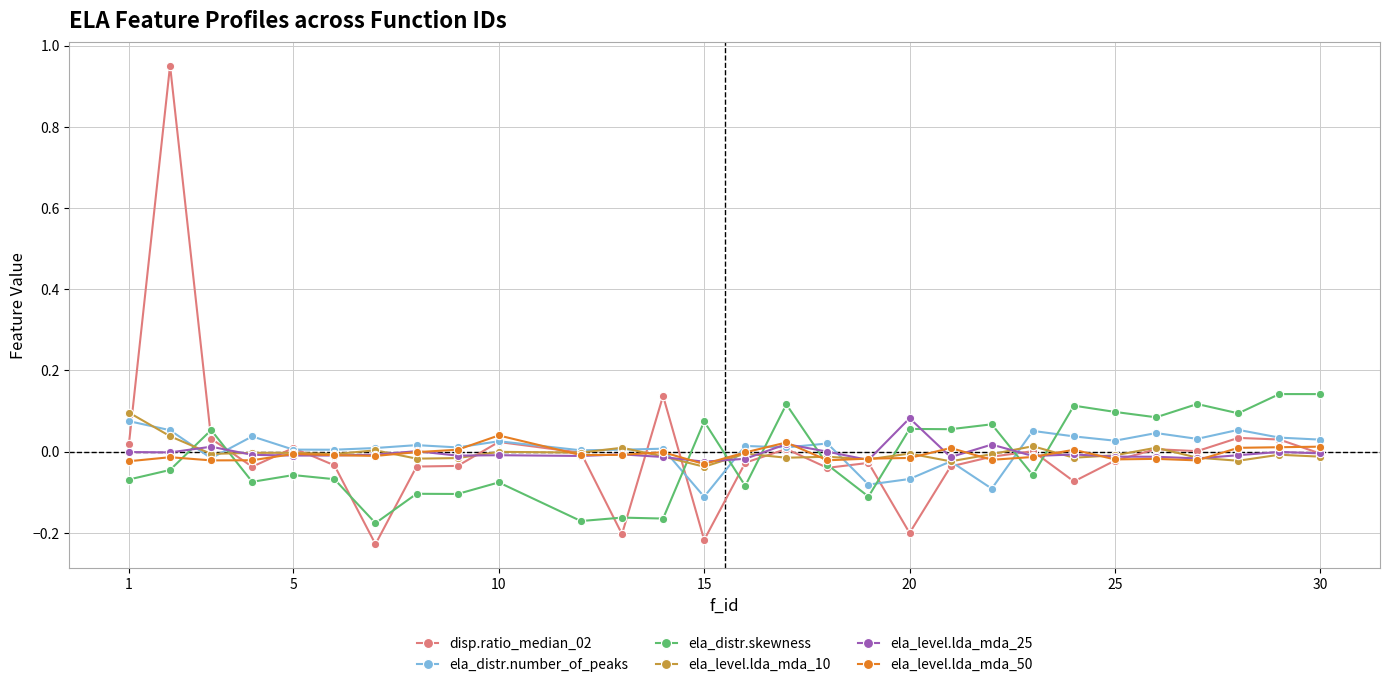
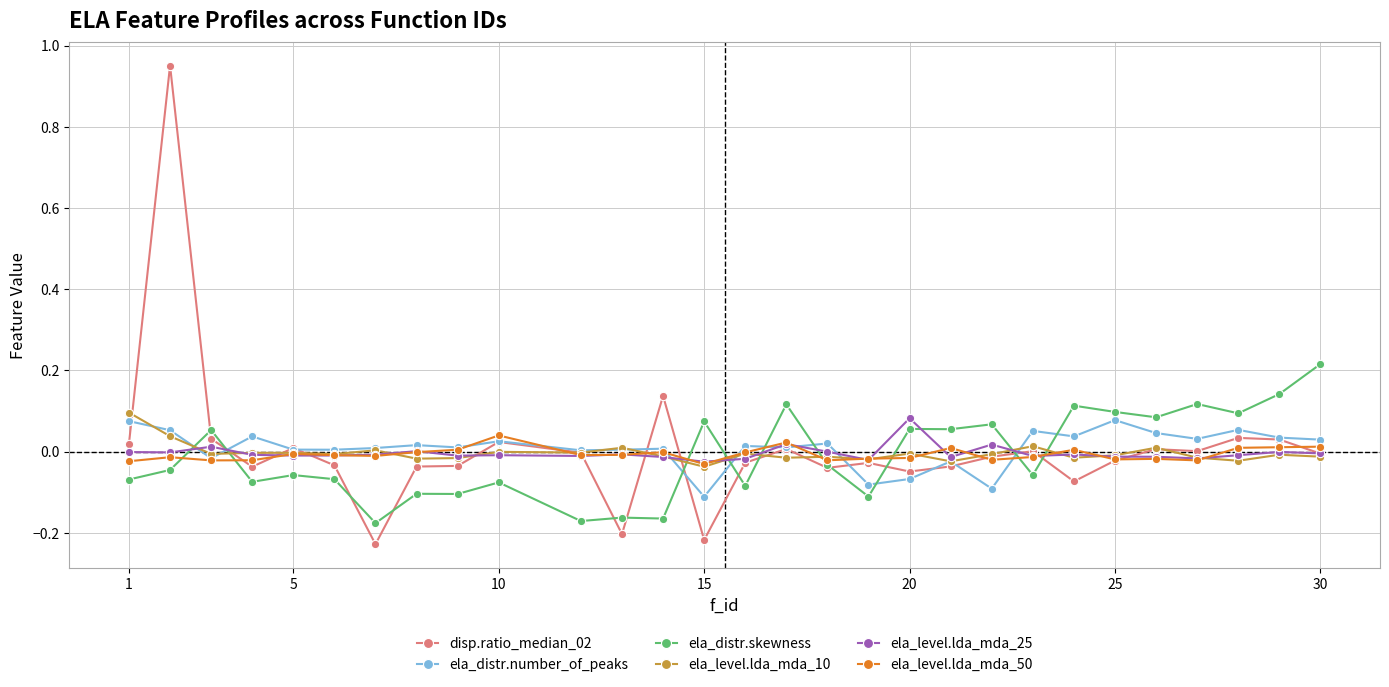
disp.ratio_median_02, 20: -0.20 -> -0.05
ela_distr.number_of_peaks, 25: 0.03 -> 0.08
ela_distr.skewness, 30: 0.14 -> 0.22
